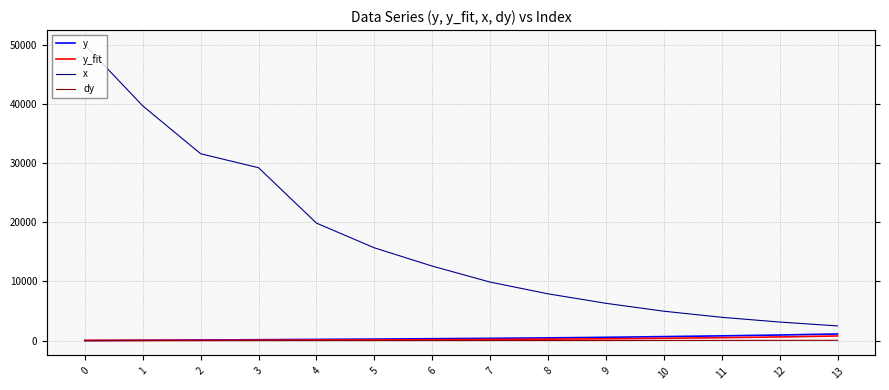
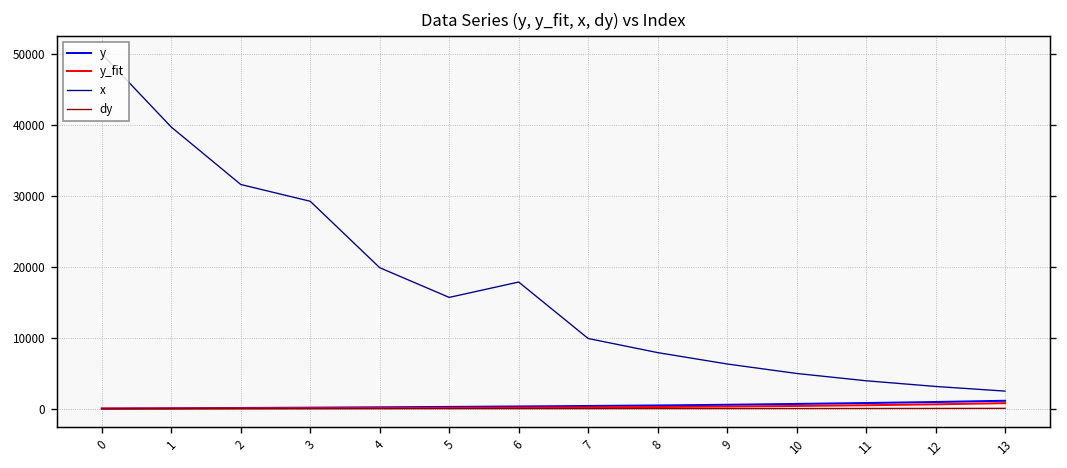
x, 6: 13000 -> 18000
